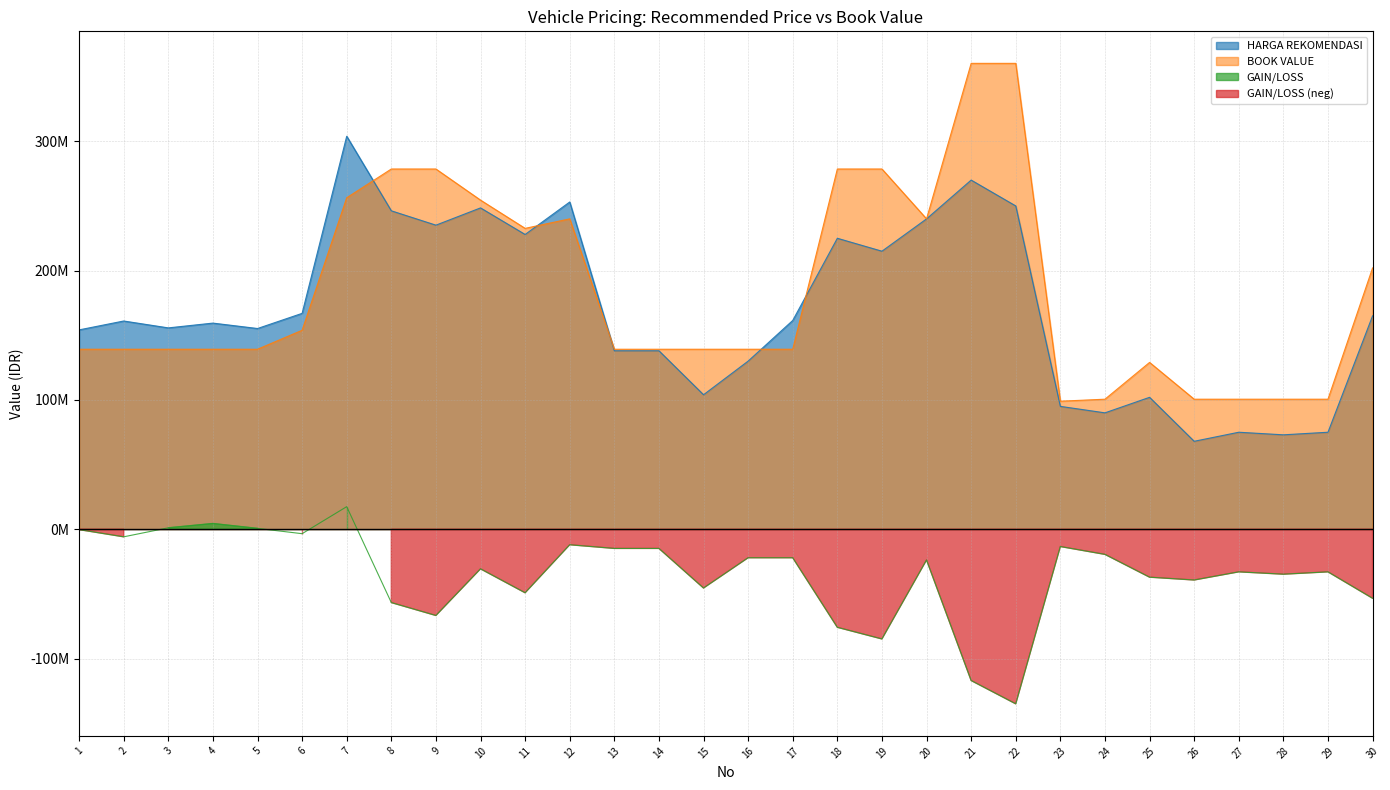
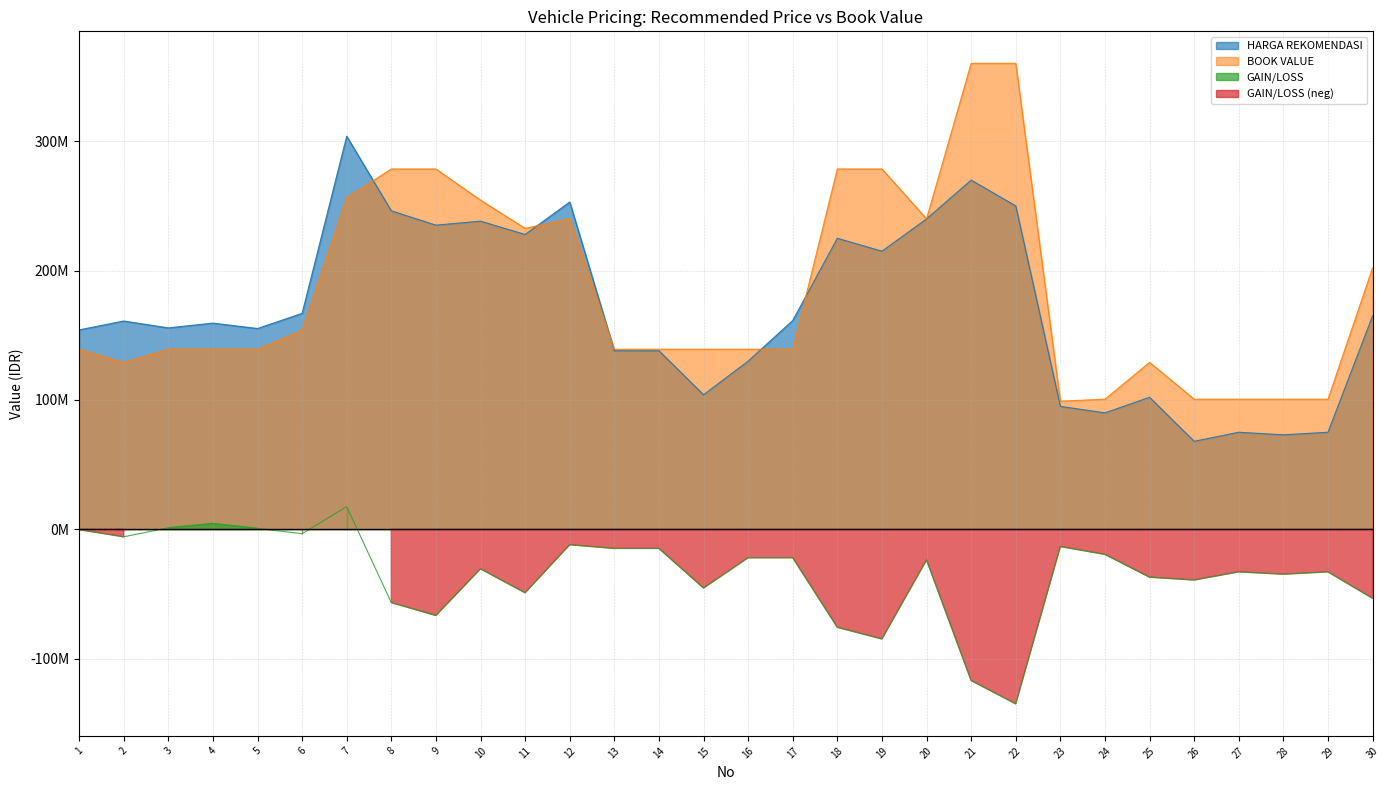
BOOK VALUE, 2: 139000000 -> 129000000
HARGA REKOMENDASI, 10: 248000000 -> 238000000
